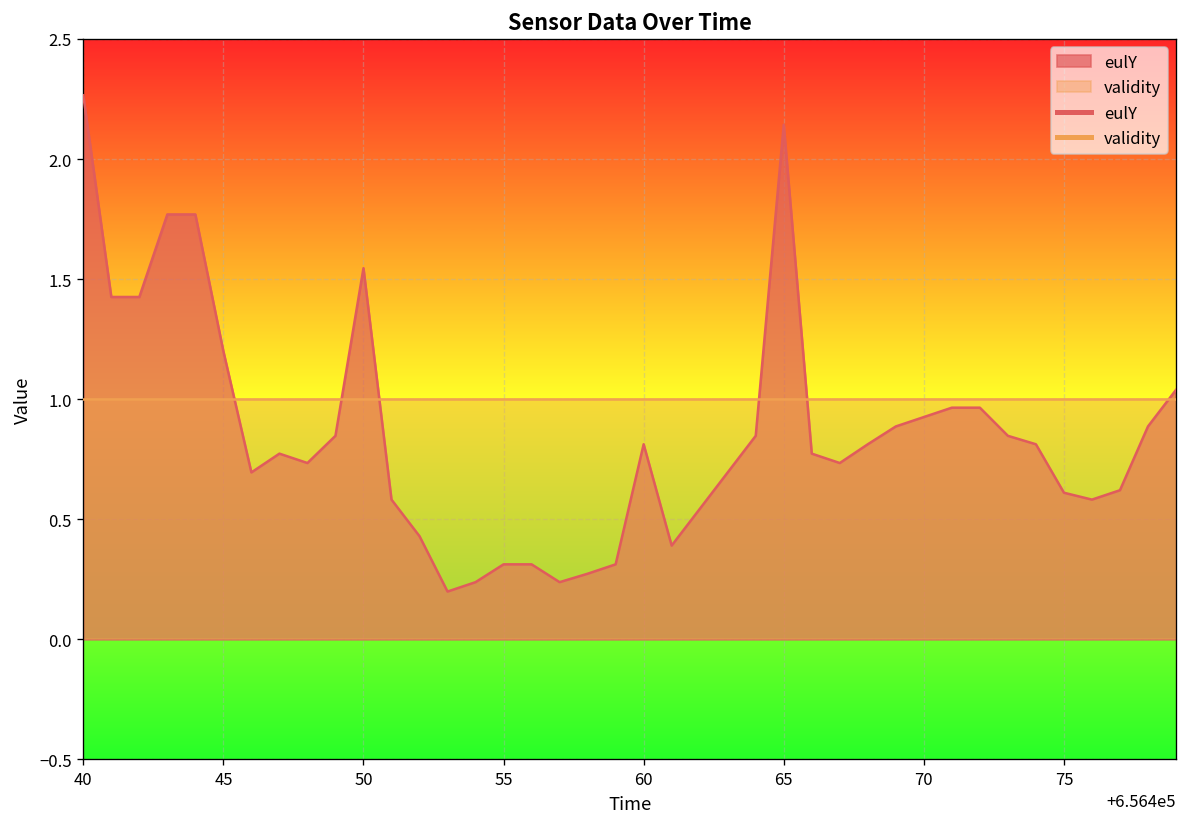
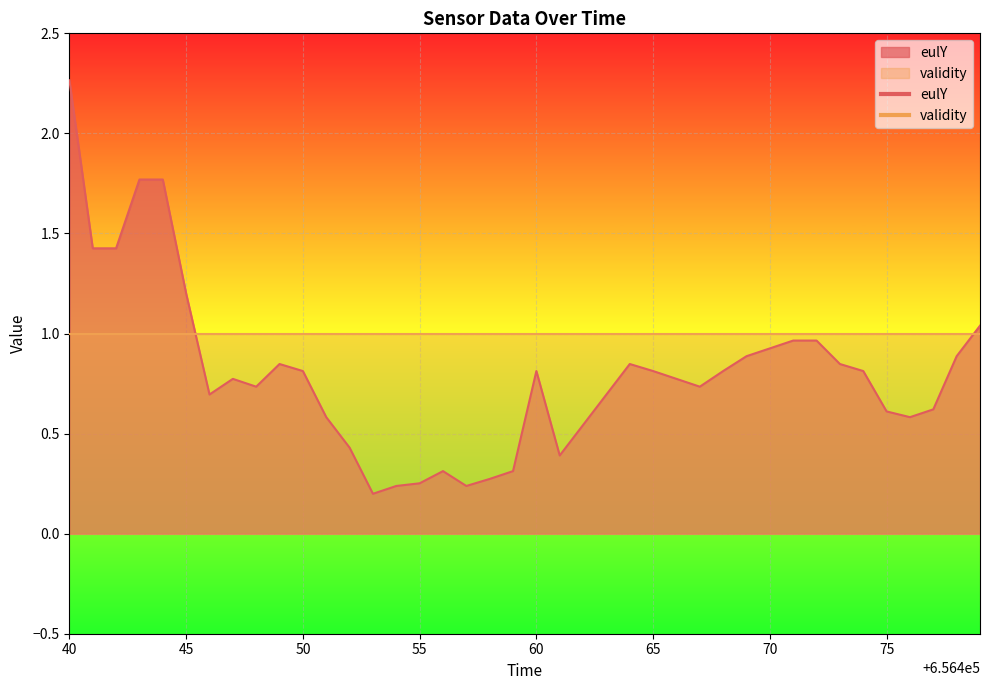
eulY, 50: 1.55 -> 0.81
eulY, 55: 0.31 -> 0.25
eulY, 65: 2.14 -> 0.81
